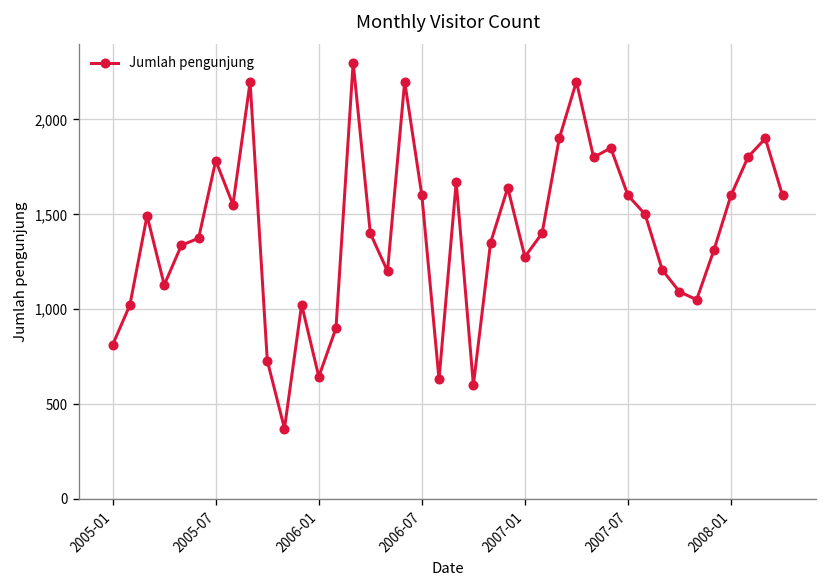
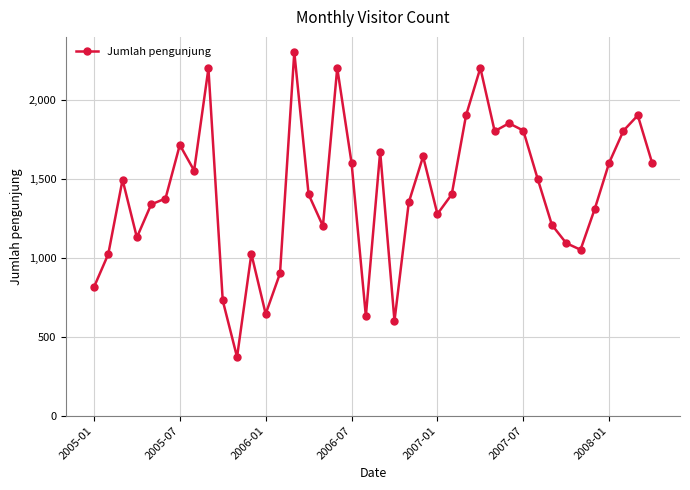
2005-07: 1,780 -> 1,710
2007-07: 1,600 -> 1,800
